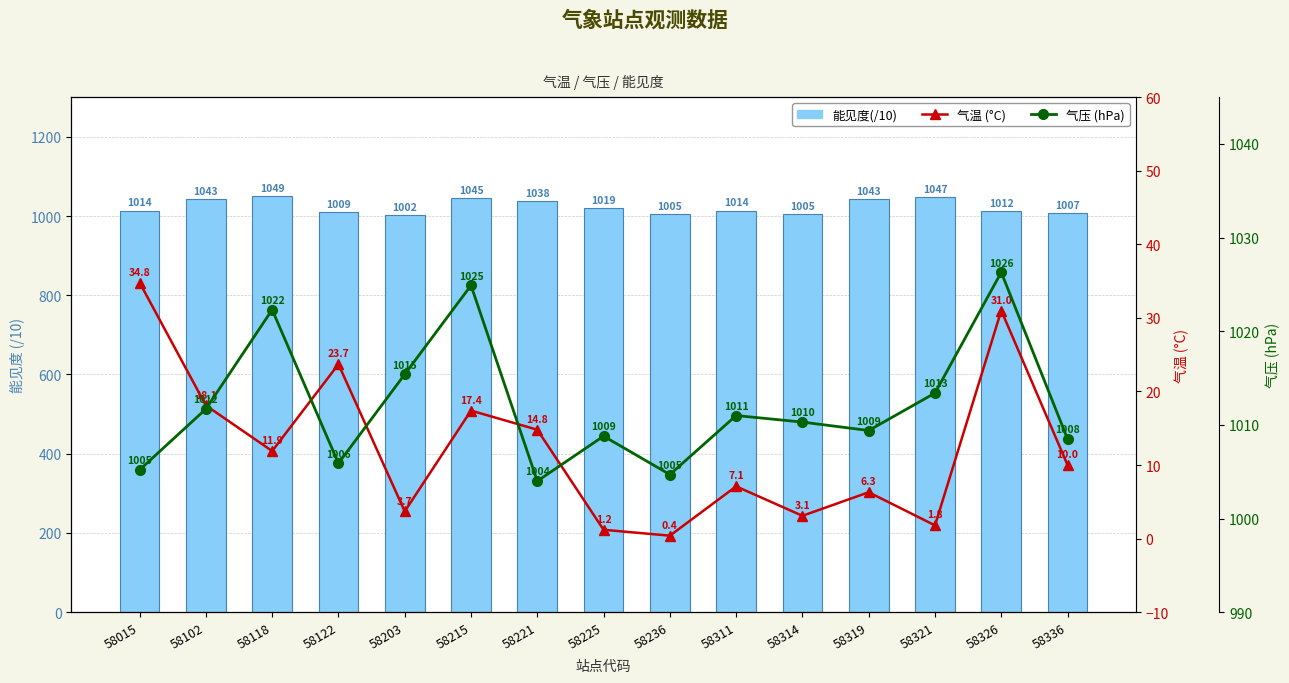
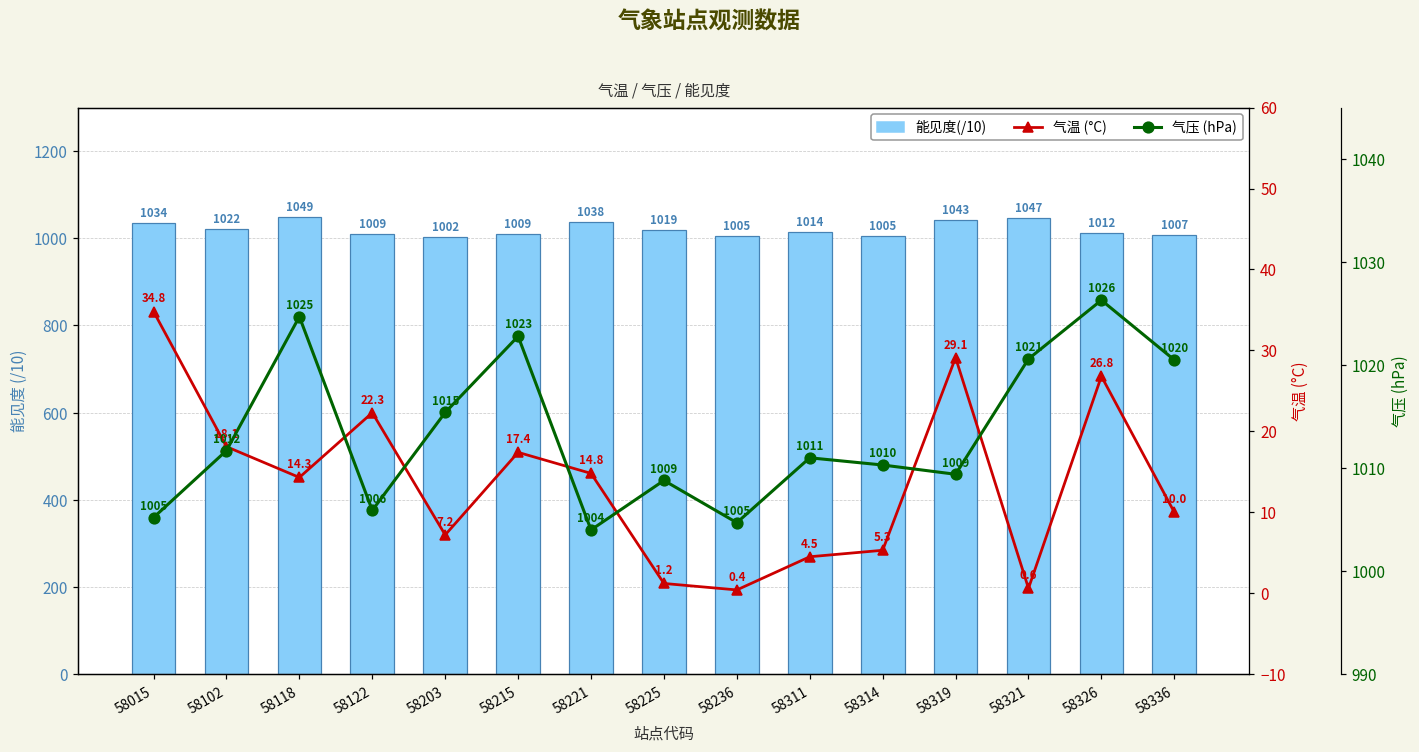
能见度(/10), 58015: 1014 -> 1034
能见度(/10), 58102: 1043 -> 1022
能见度(/10), 58215: 1045 -> 1009
气温 (°C), 58118: 11.9 -> 14.3
气温 (°C), 58122: 23.7 -> 22.3
气温 (°C), 58203: 3.7 -> 7.2
气温 (°C), 58311: 7.1 -> 4.5
气温 (°C), 58314: 3.1 -> 5.3
气温 (°C), 58319: 6.3 -> 29.1
气温 (°C), 58321: 1.8 -> 0.6
气温 (°C), 58326: 31.0 -> 26.8
气压 (hPa), 58118: 1022 -> 1025
气压 (hPa), 58215: 1025 -> 1023
气压 (hPa), 58321: 1013 -> 1021
气压 (hPa), 58336: 1008 -> 1020
